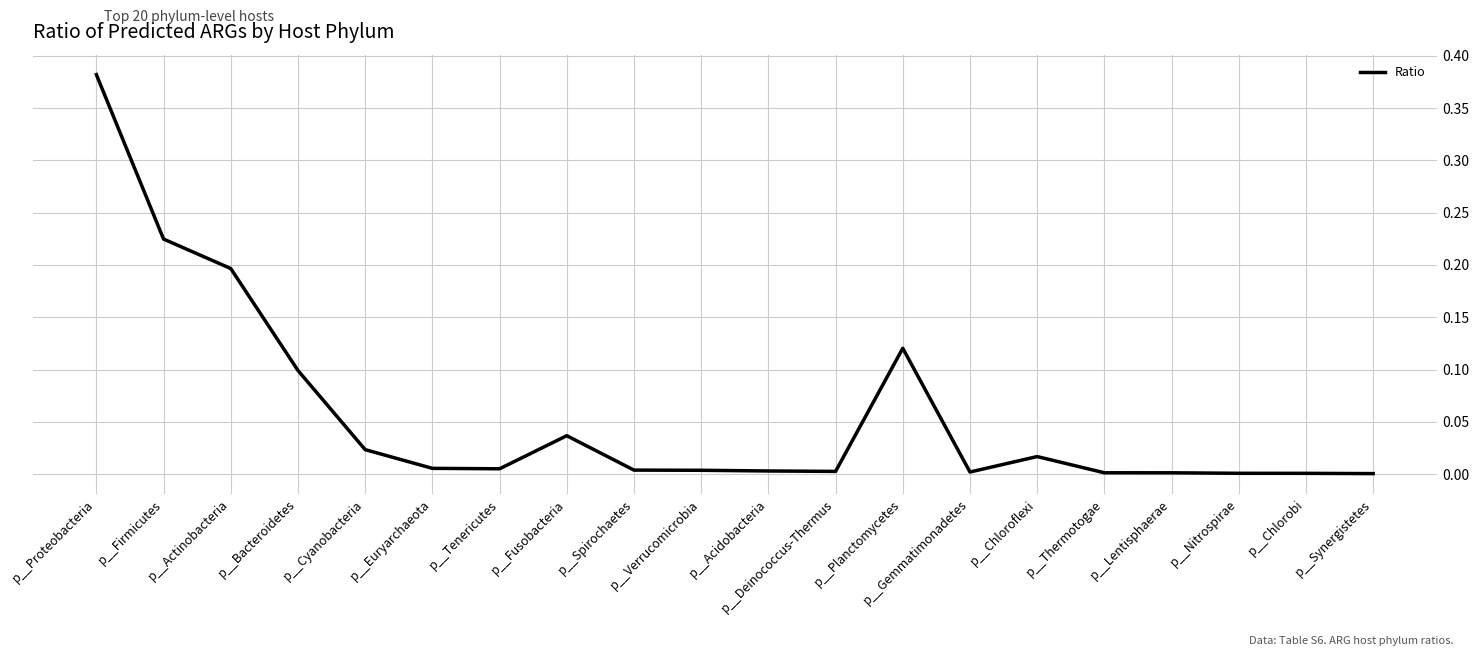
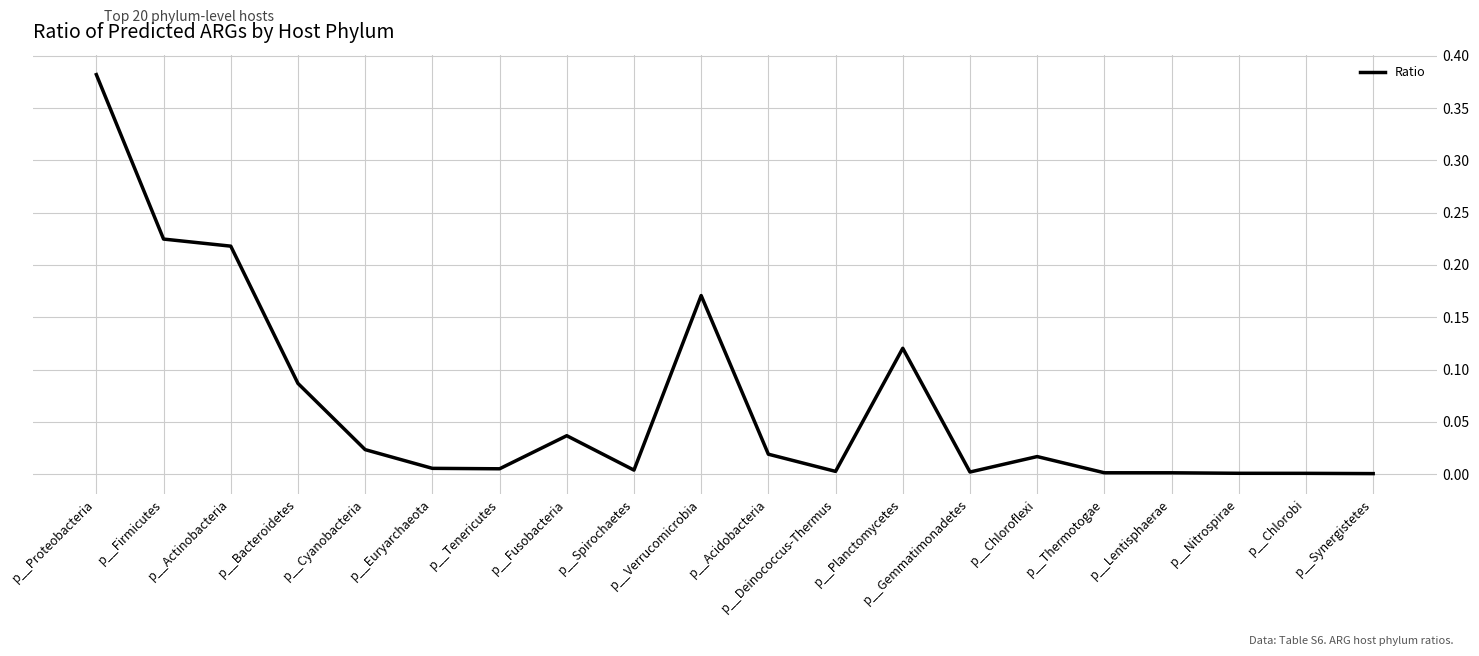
p__Actinobacteria: 0.197 -> 0.218
p__Bacteroidetes: 0.099 -> 0.087
p__Verrucomicrobia: 0.004 -> 0.171
p__Acidobacteria: 0.003 -> 0.019
